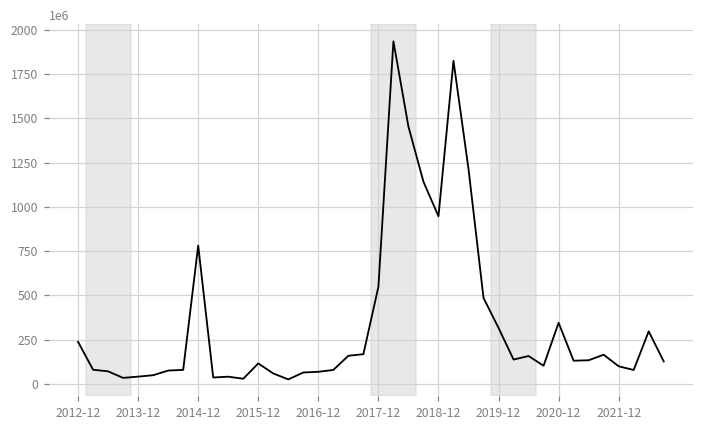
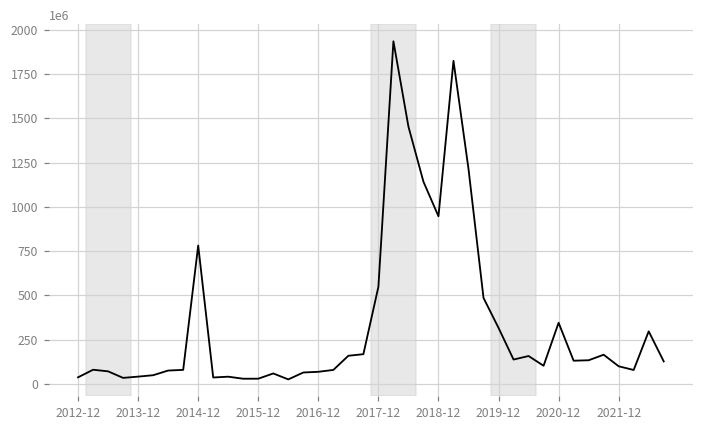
2012-12: 240000000 -> 40000000
2015-12: 110000000 -> 30000000
